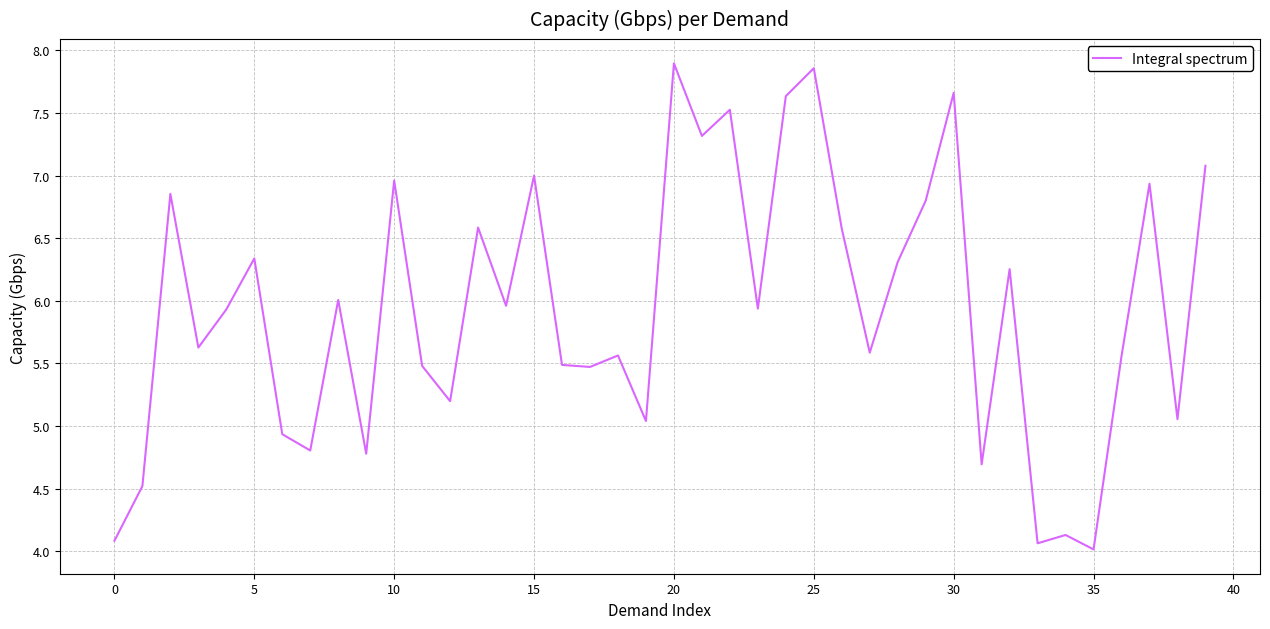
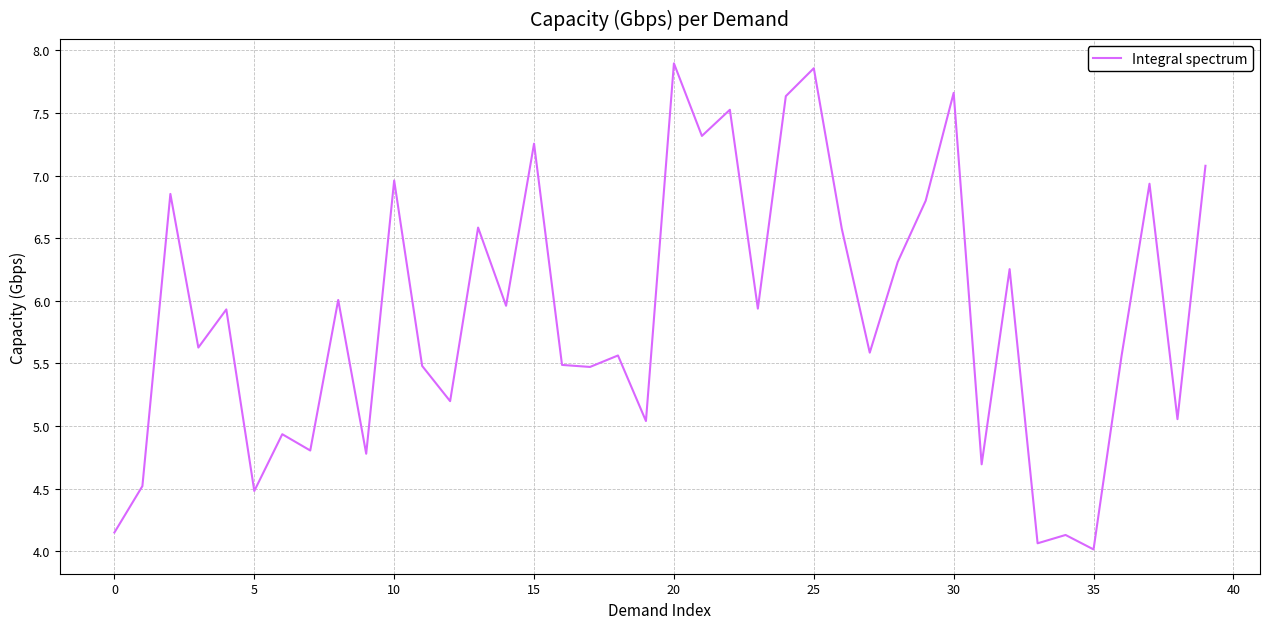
0: 4.08 -> 4.15
5: 6.34 -> 4.48
15: 7.00 -> 7.25
